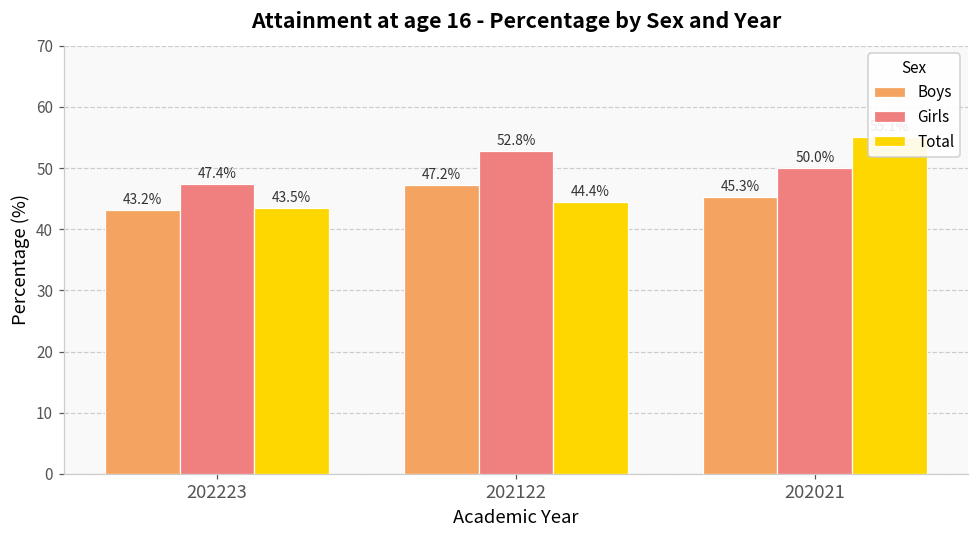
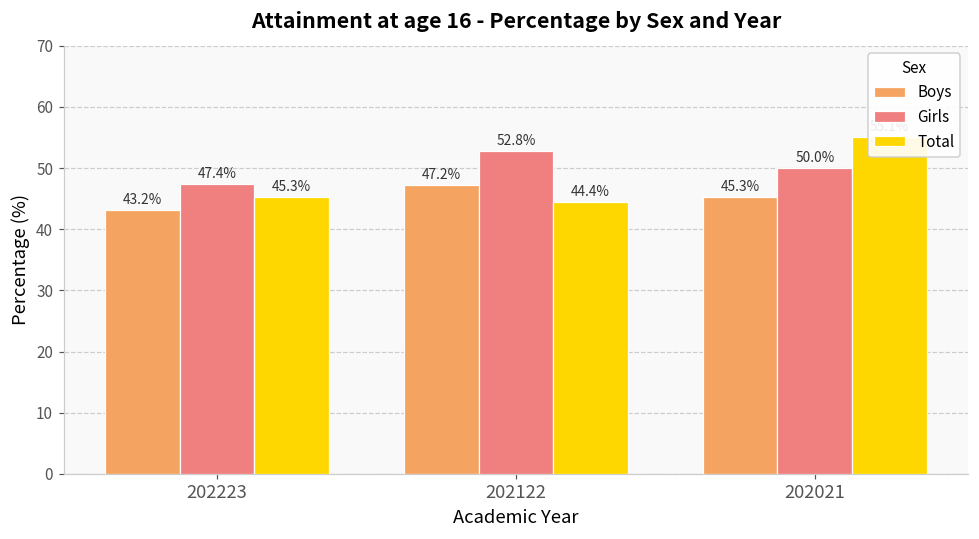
Total, 202223: 43.5% -> 45.3%
